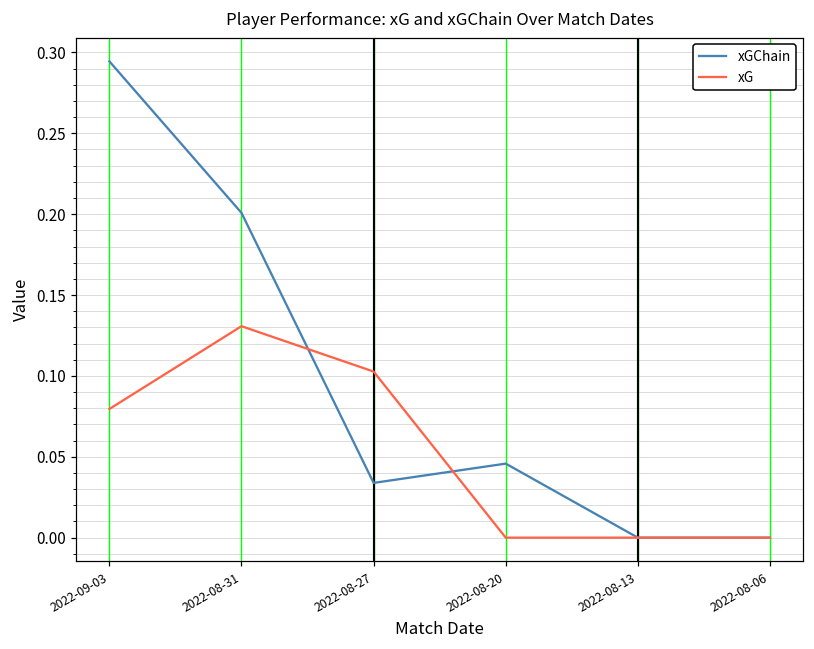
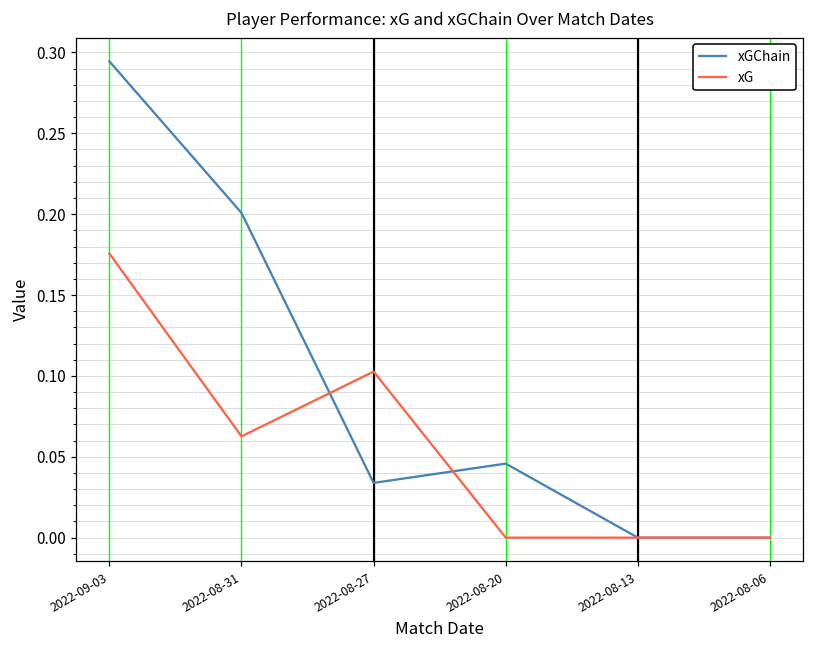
xG, 2022-09-03: 0.080 -> 0.176
xG, 2022-08-31: 0.131 -> 0.063
